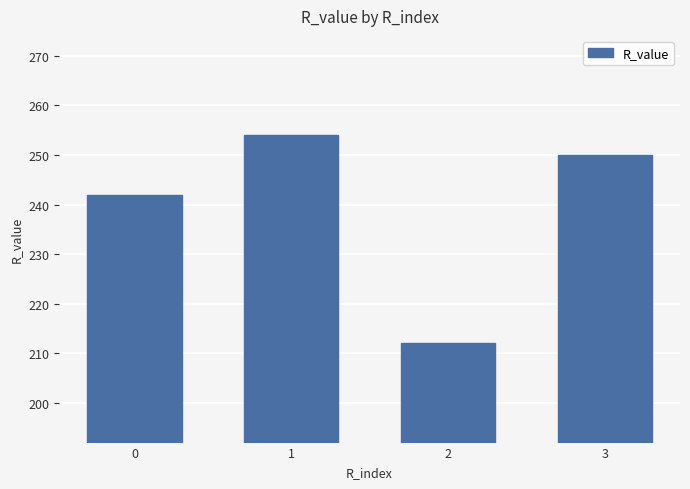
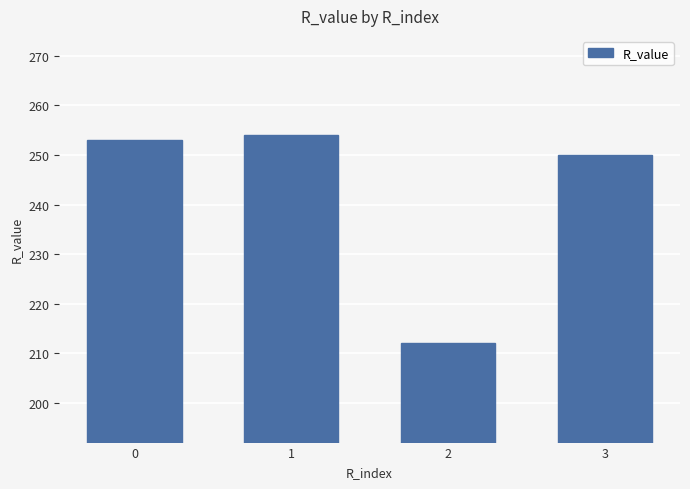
0: 242 -> 253
